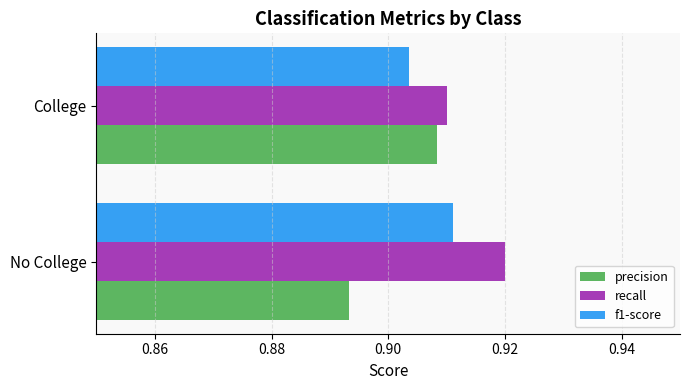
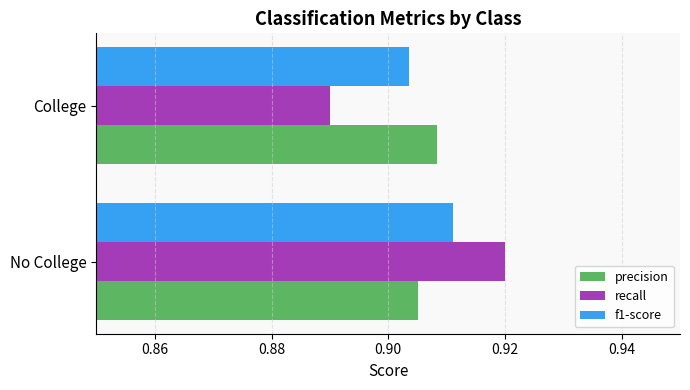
recall, College: 0.91 -> 0.89
precision, No College: 0.893 -> 0.905
